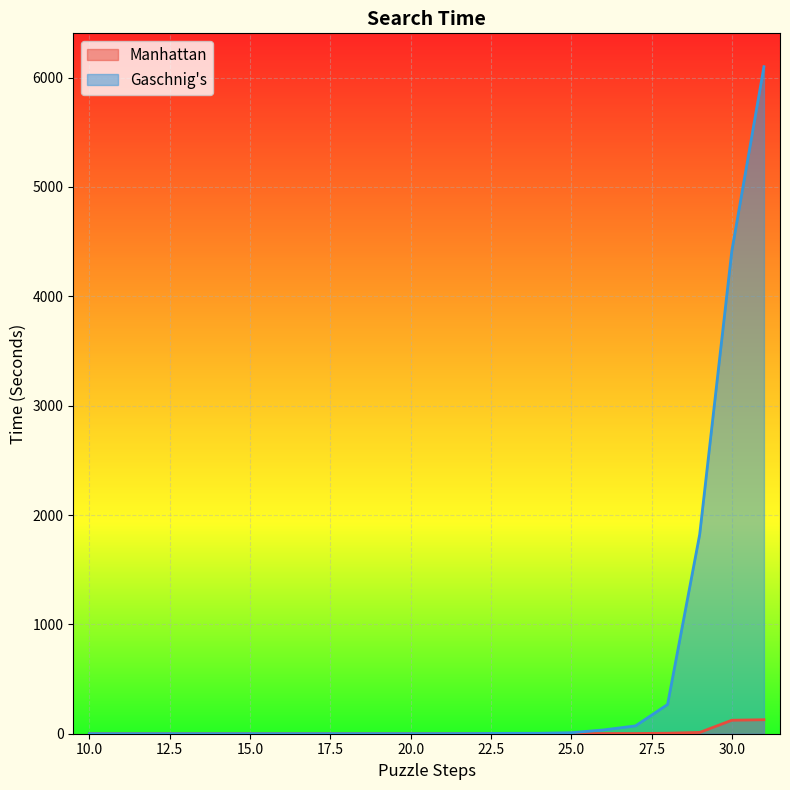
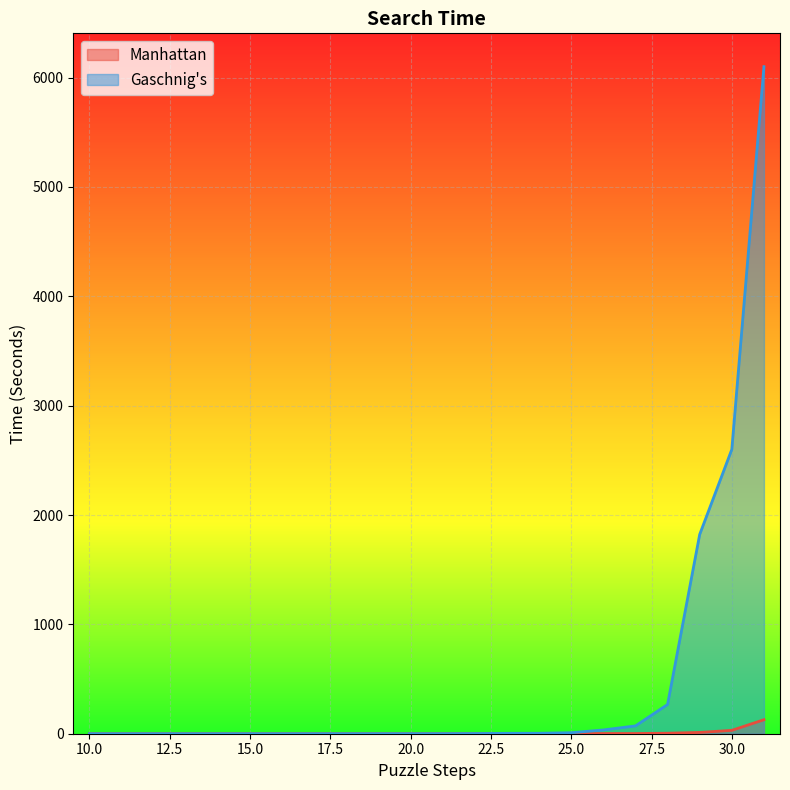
Manhattan, 30.0: 120 -> 30
Gaschnig's, 30.0: 4410 -> 2600
